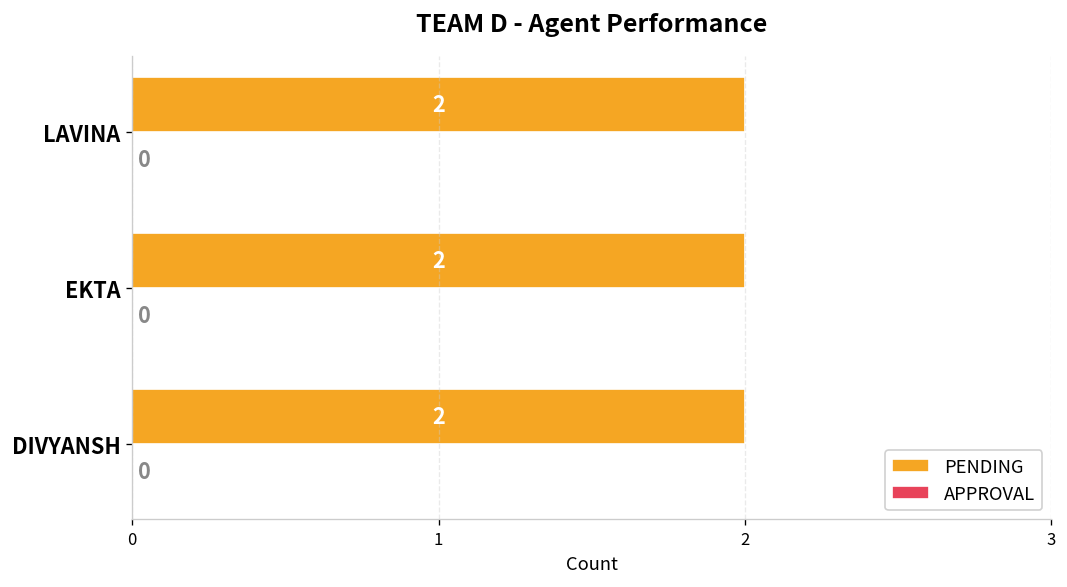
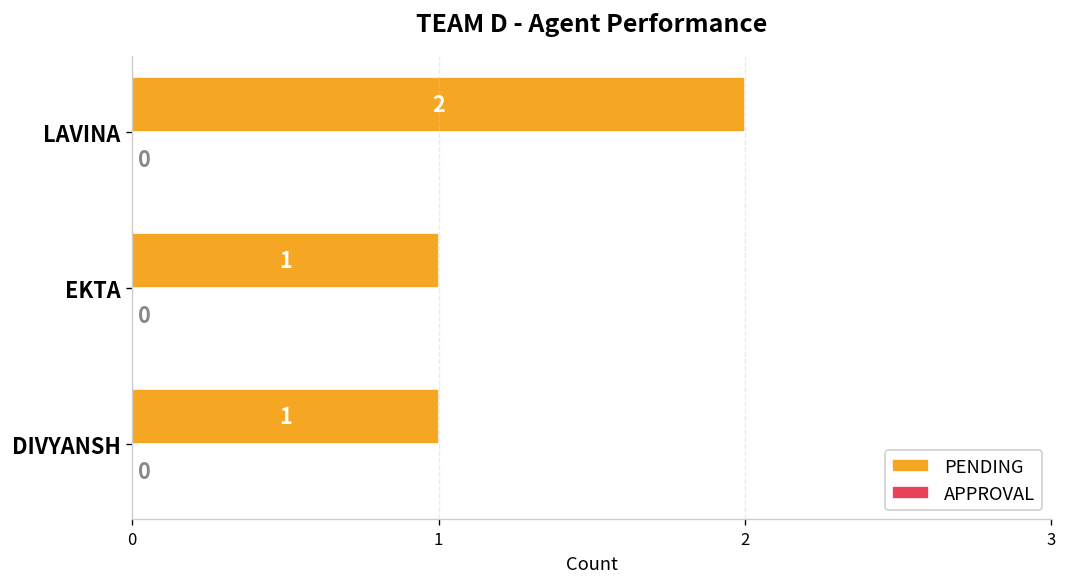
PENDING, EKTA: 2 -> 1
PENDING, DIVYANSH: 2 -> 1
